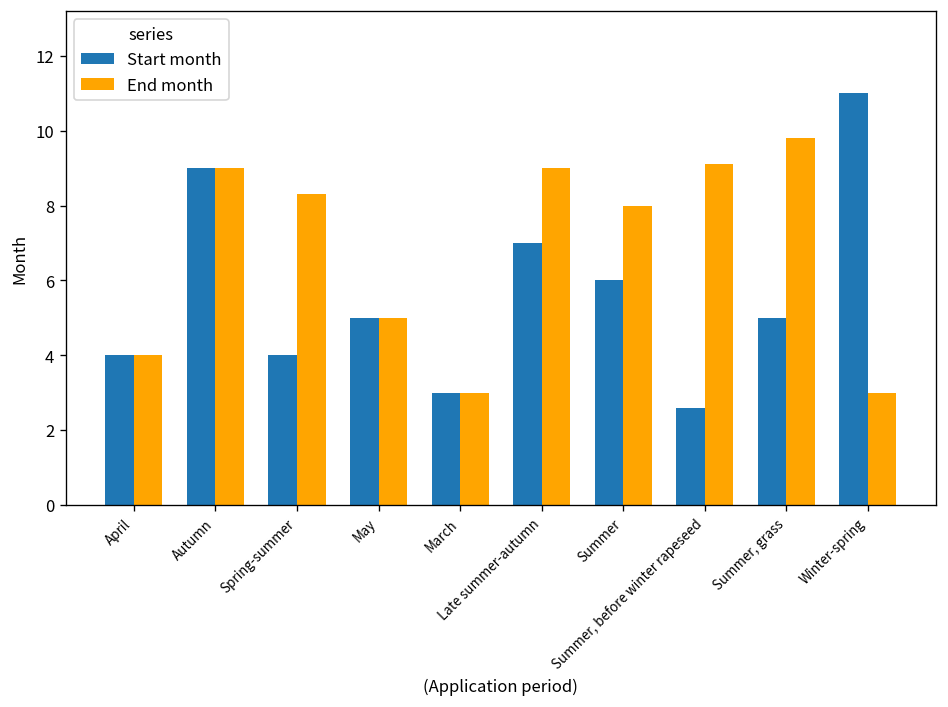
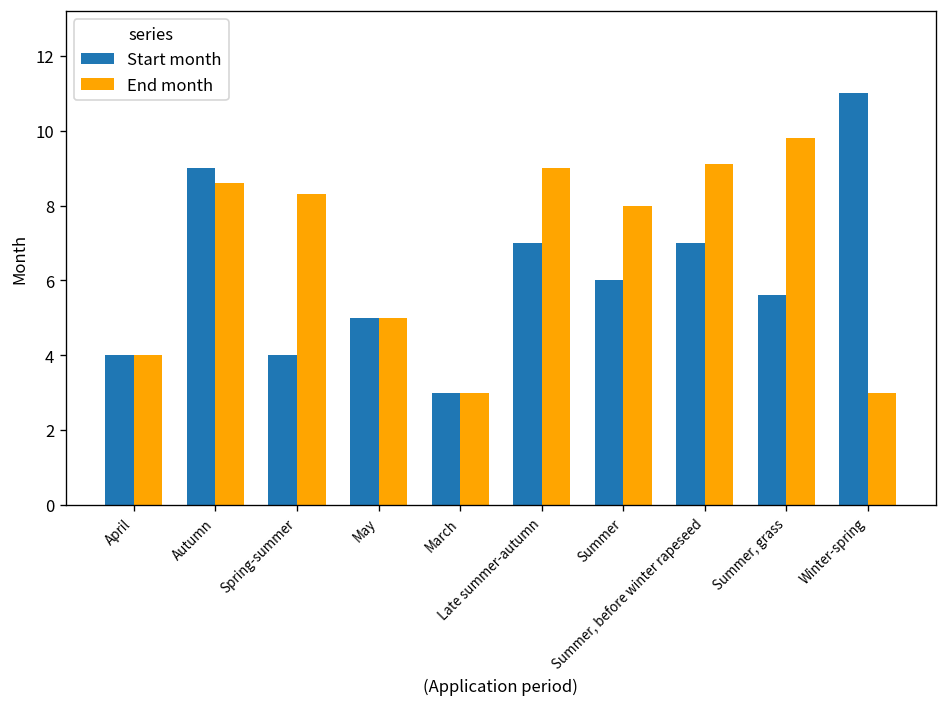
End month, Autumn: 9.0 -> 8.6
Start month, Summer, before winter rapeseed: 2.6 -> 7.0
Start month, Summer, grass: 5.0 -> 5.6
